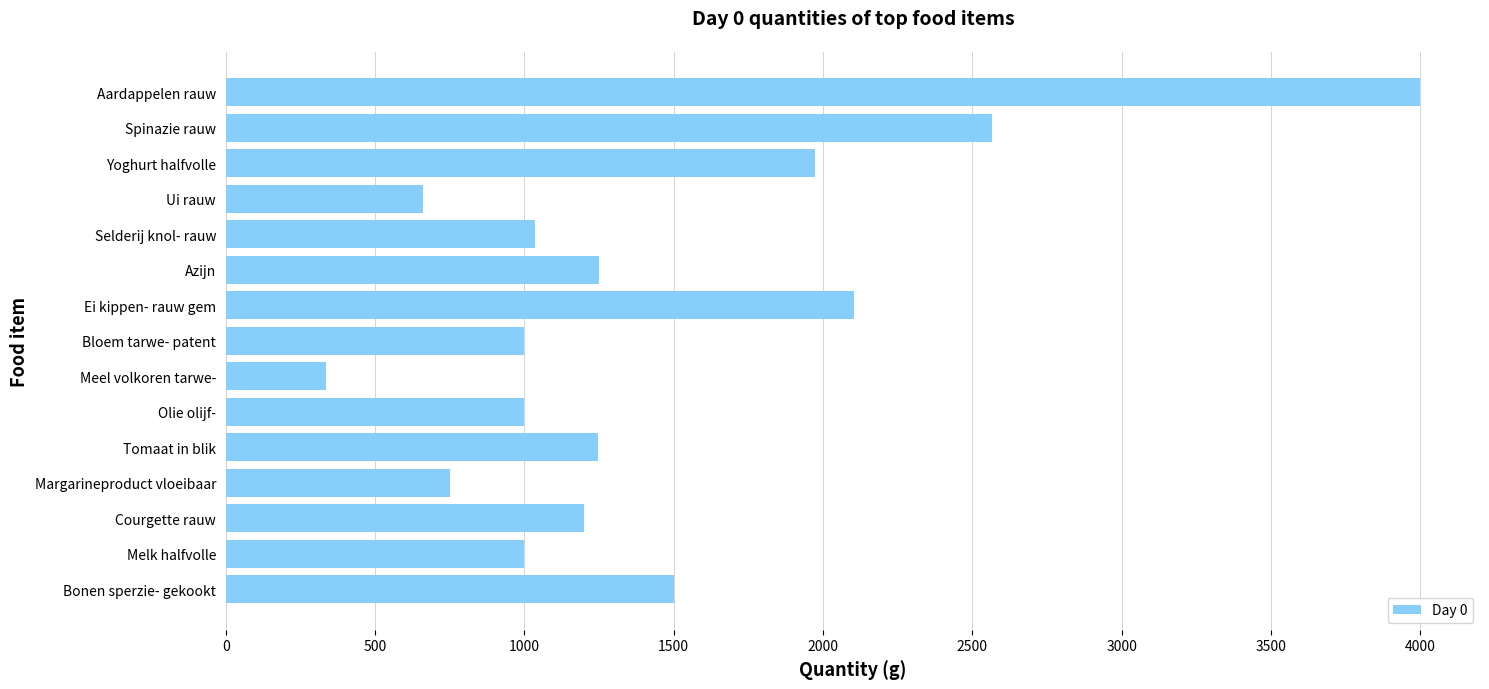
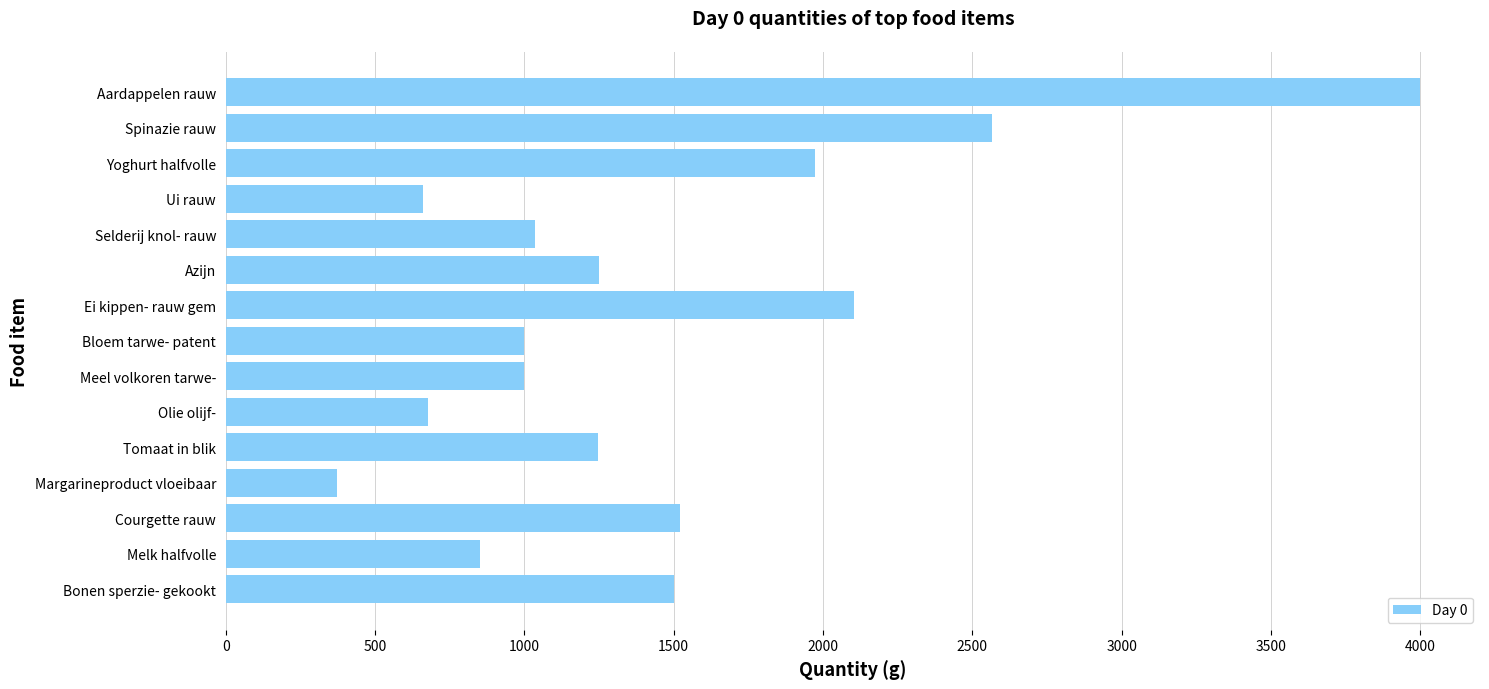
Meel volkoren tarwe-: 340 -> 1000
Olie olijf-: 1000 -> 680
Margarineproduct vloeibaar: 750 -> 370
Courgette rauw: 1200 -> 1520
Melk halfvolle: 1000 -> 850
